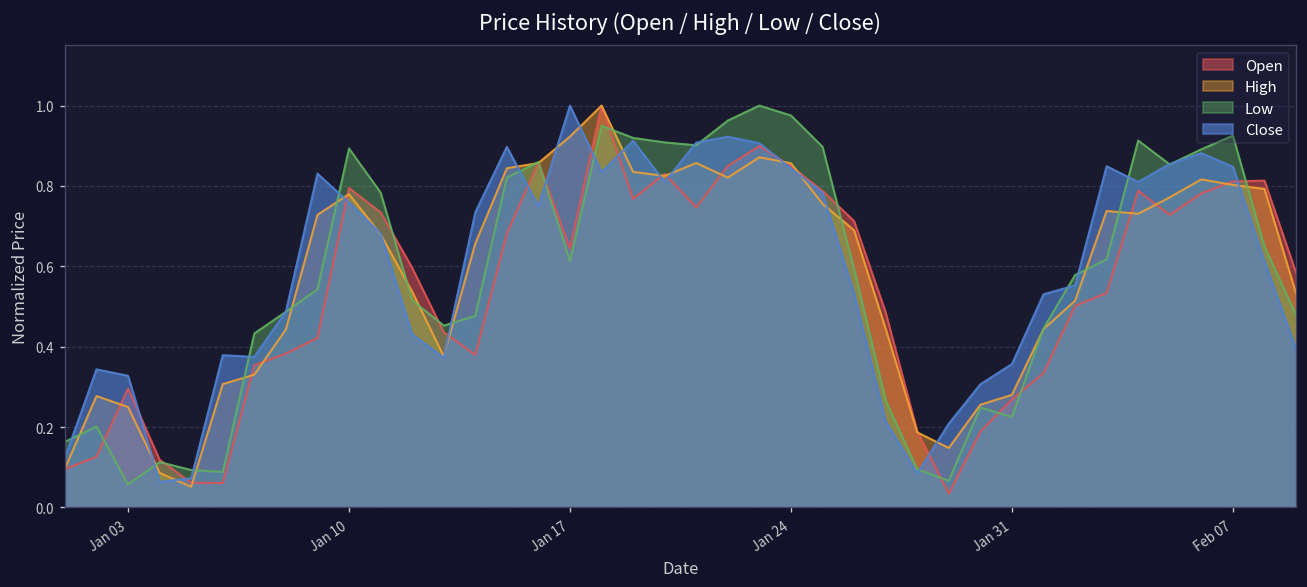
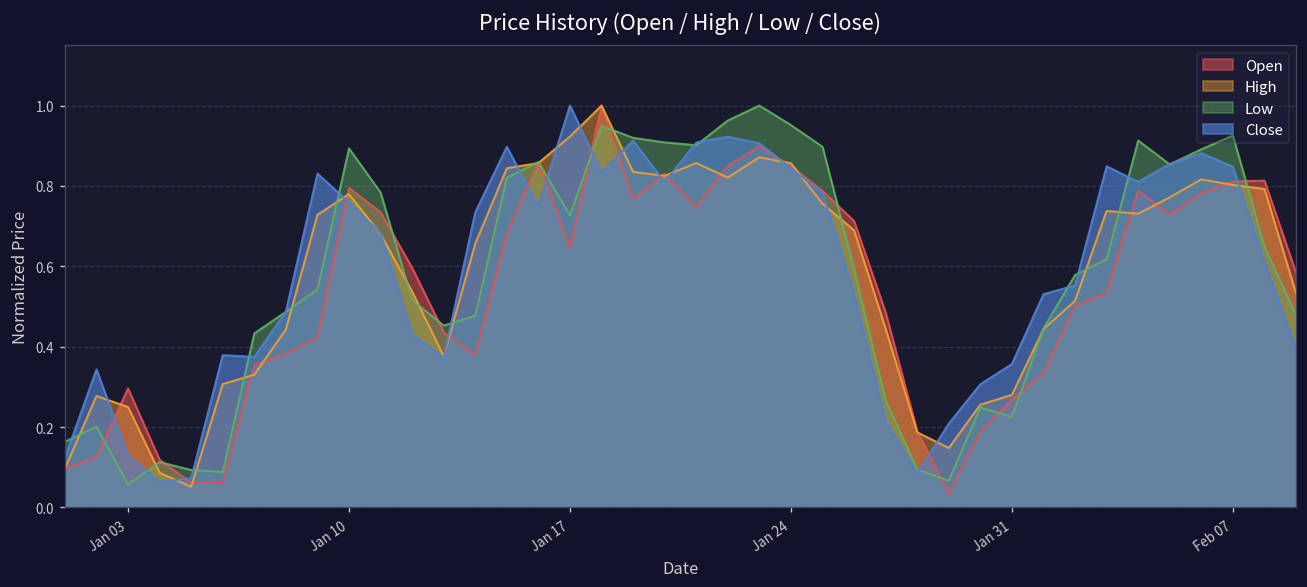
Close, Jan 03: 0.33 -> 0.13
Low, Jan 17: 0.61 -> 0.73
Low, Jan 24: 0.98 -> 0.95
